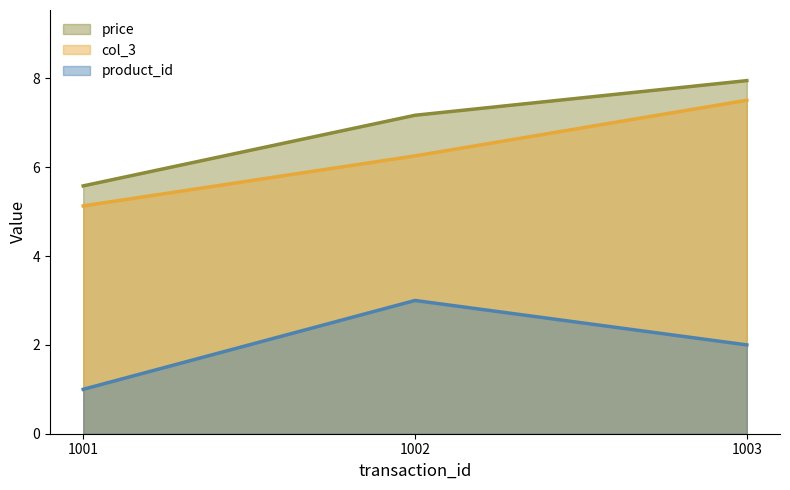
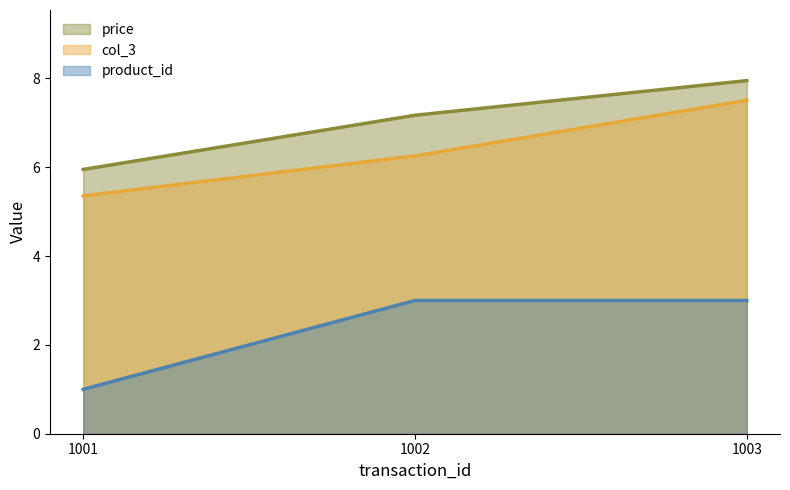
price, 1001: 5.6 -> 6.0
col_3, 1001: 5.1 -> 5.4
product_id, 1003: 2 -> 3
